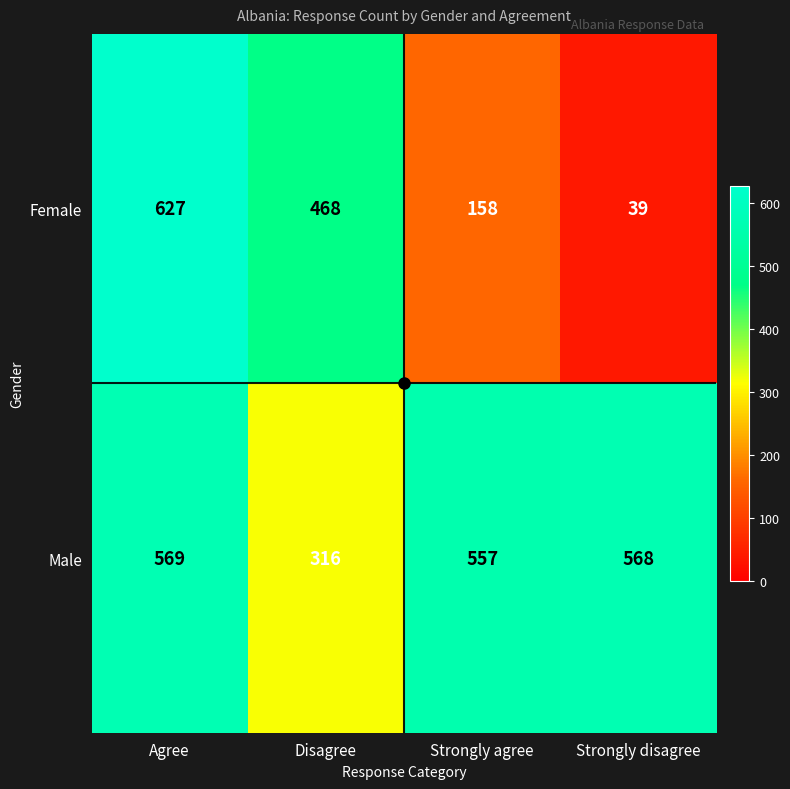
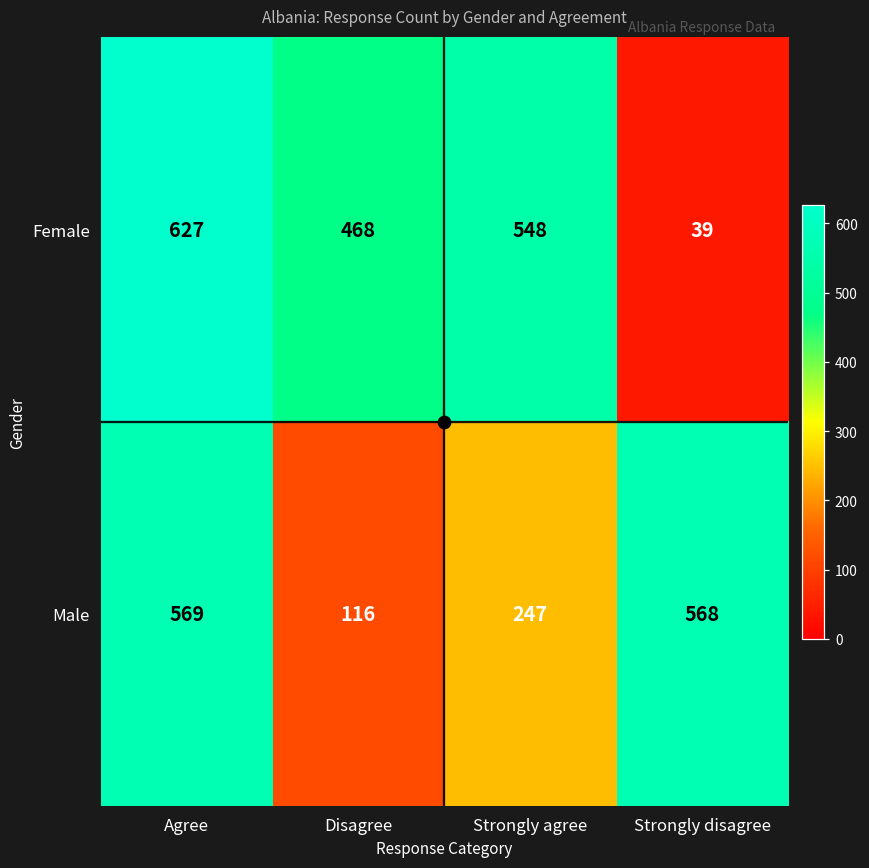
Female, Strongly agree: 158 -> 548
Male, Disagree: 316 -> 116
Male, Strongly agree: 557 -> 247
